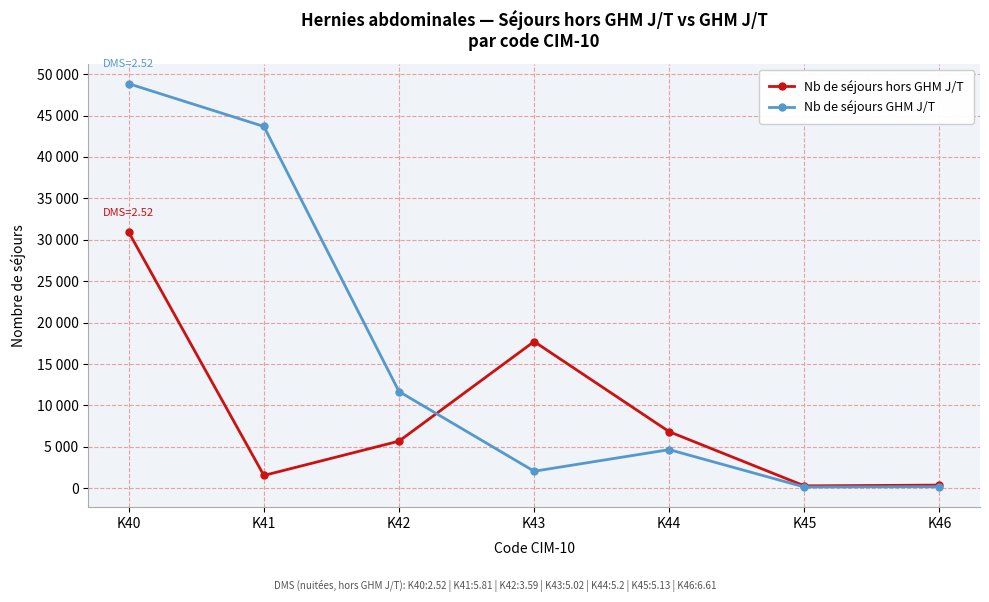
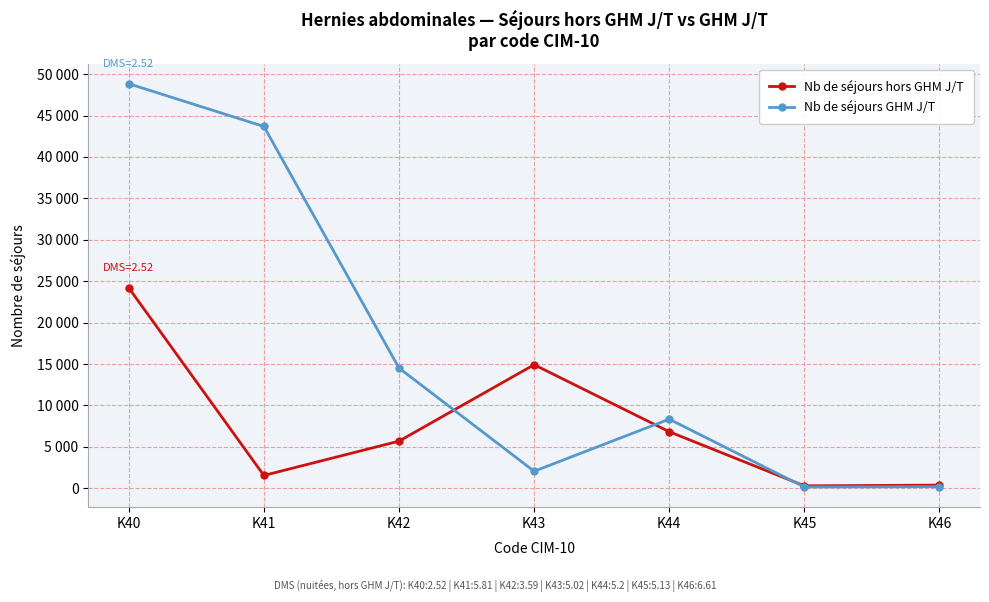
Nb de séjours hors GHM J/T, K40: 31000 -> 24000
Nb de séjours GHM J/T, K42: 12000 -> 15000
Nb de séjours hors GHM J/T, K43: 18000 -> 15000
Nb de séjours GHM J/T, K44: 5000 -> 8000
